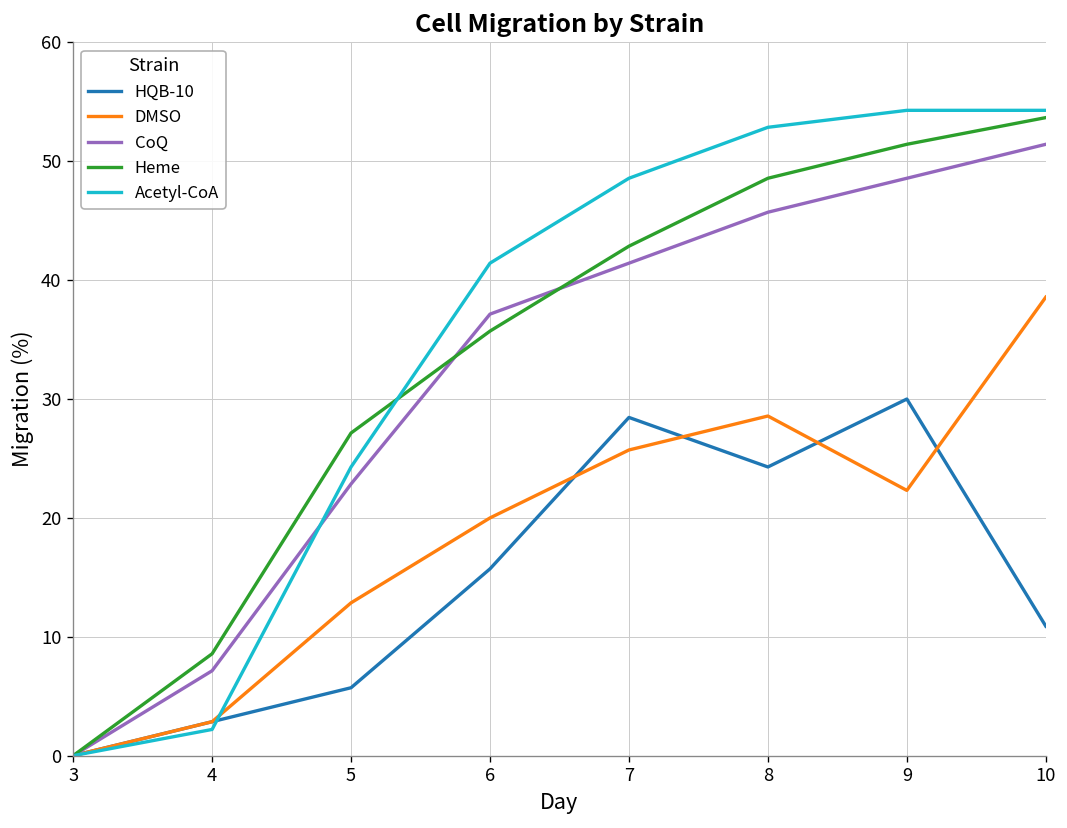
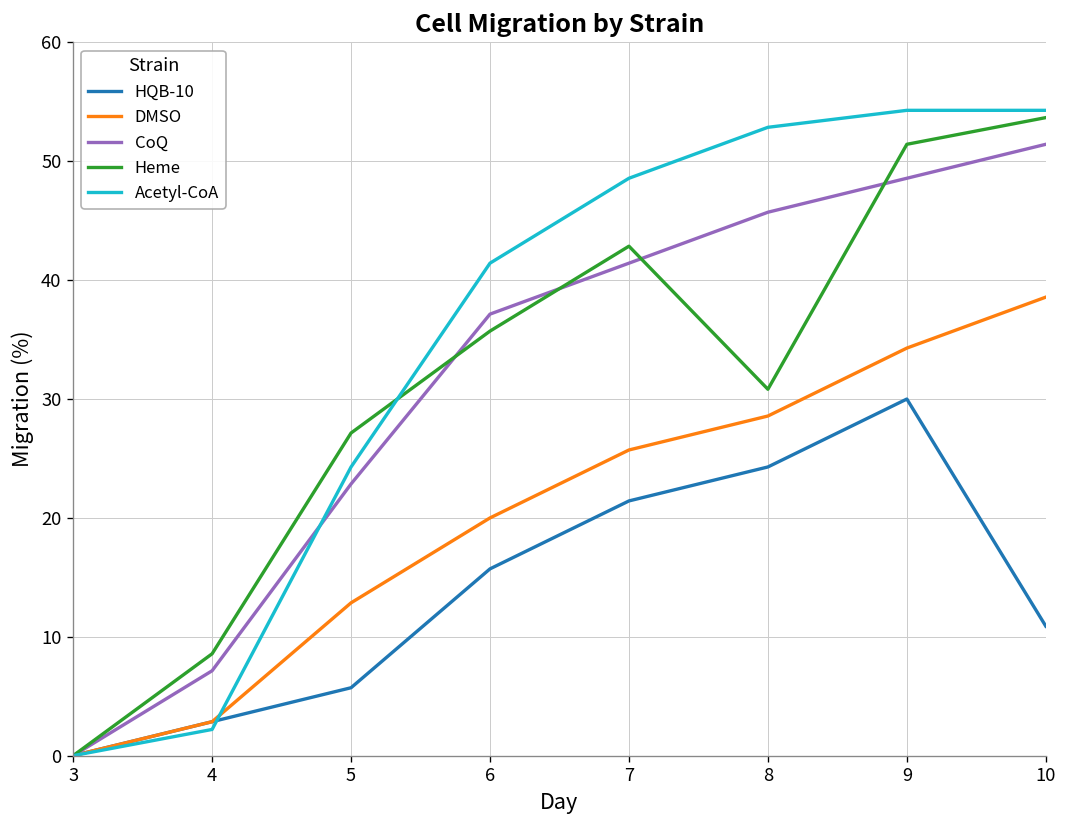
HQB-10, 7: 28 -> 21
Heme, 8: 49 -> 31
DMSO, 9: 22 -> 34
